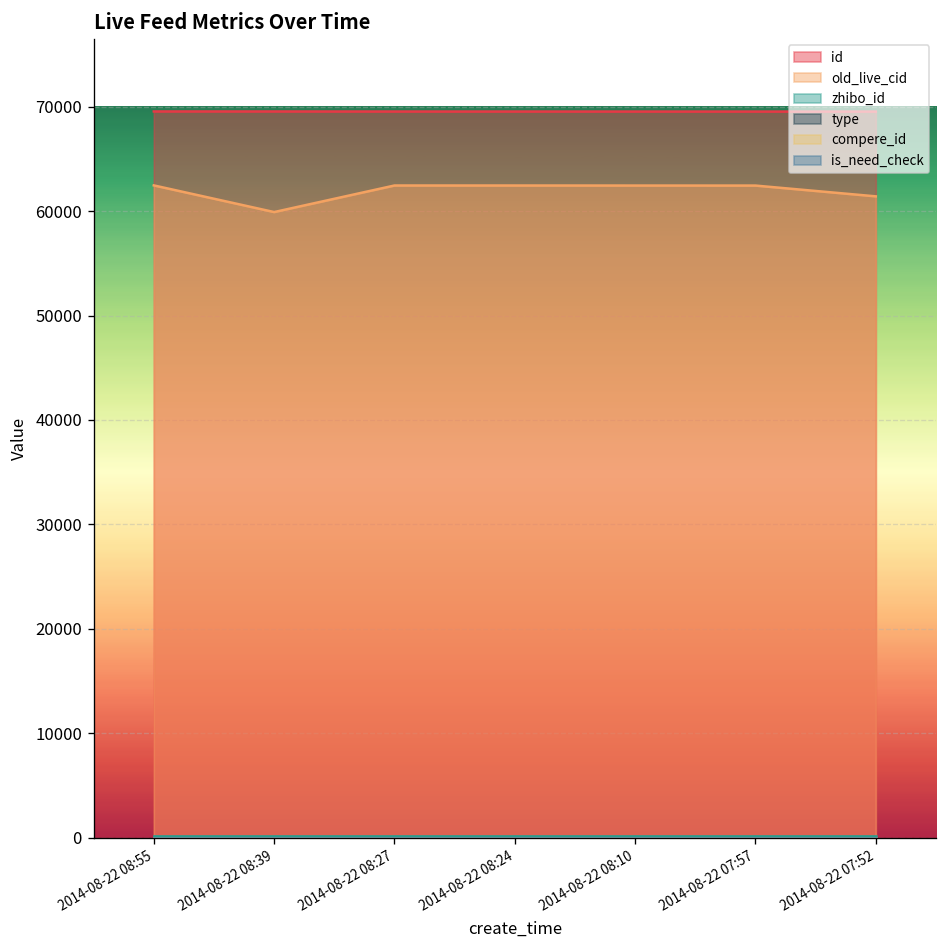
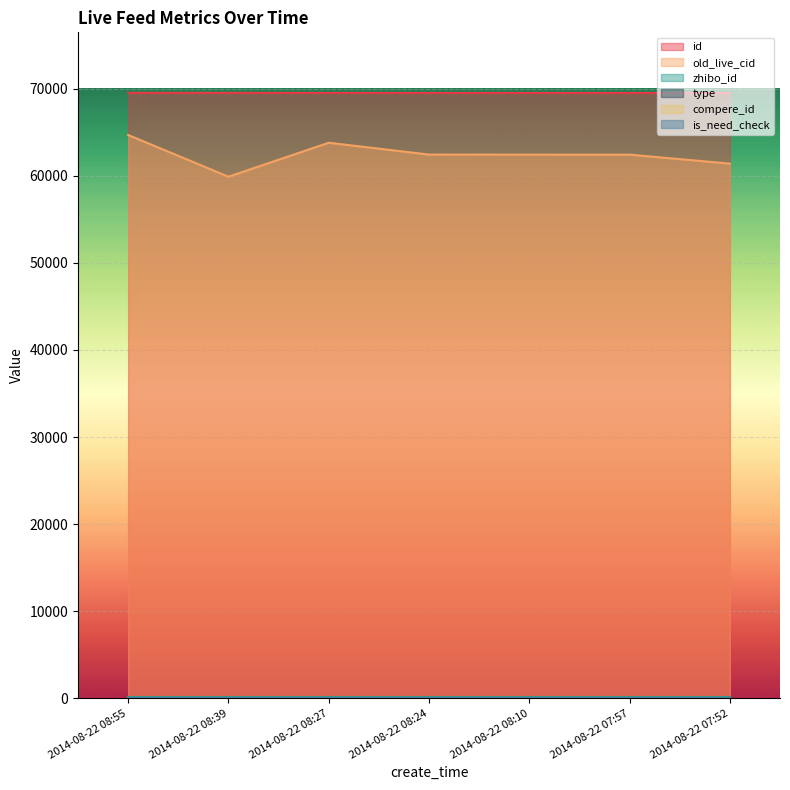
old_live_cid, 2014-08-22 08:55: 62000 -> 65000
old_live_cid, 2014-08-22 08:27: 62000 -> 64000
